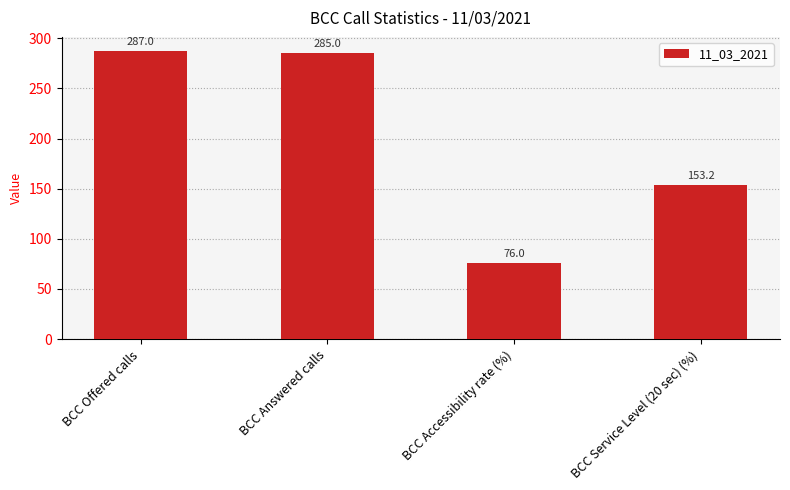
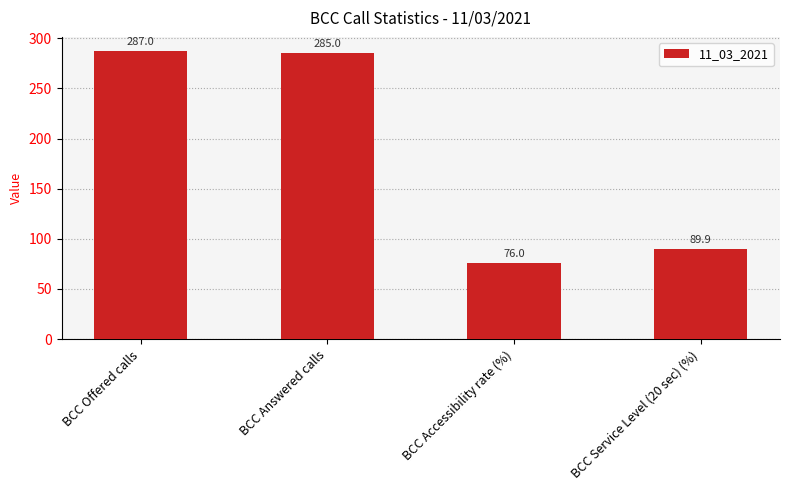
BCC Service Level (20 sec) (%): 153.2 -> 89.9
